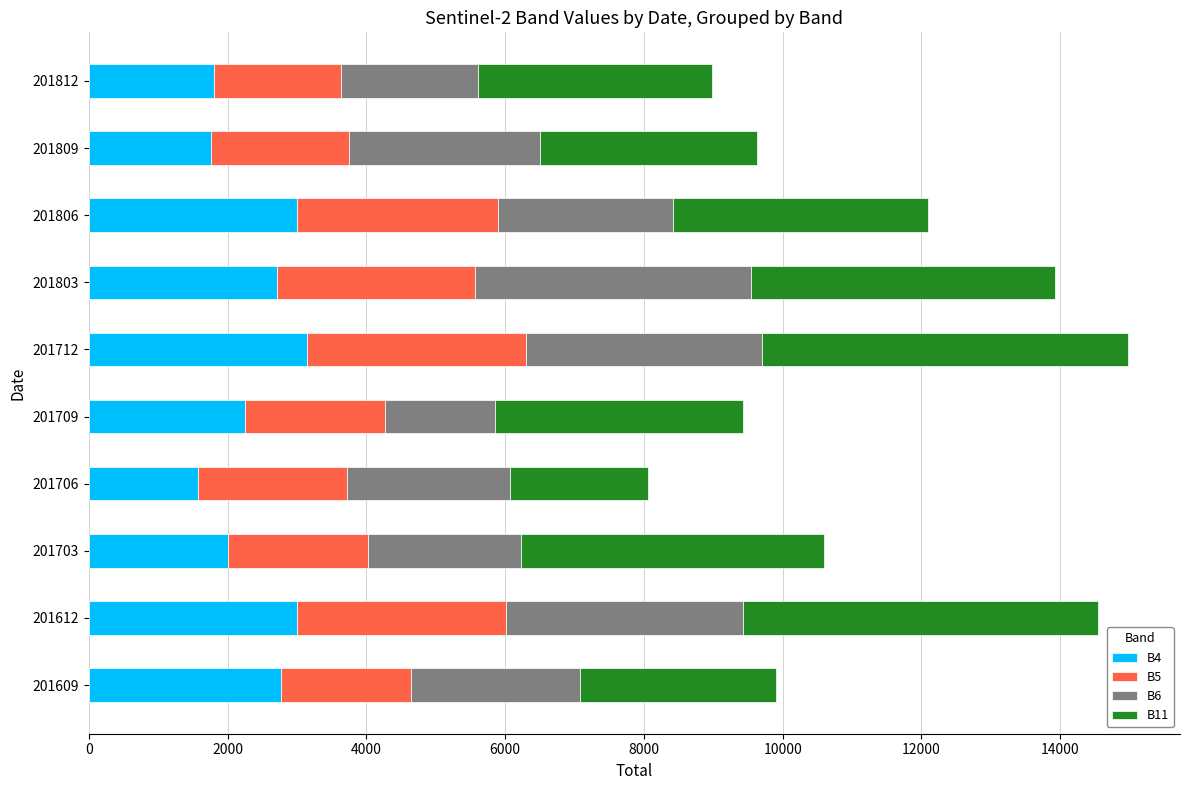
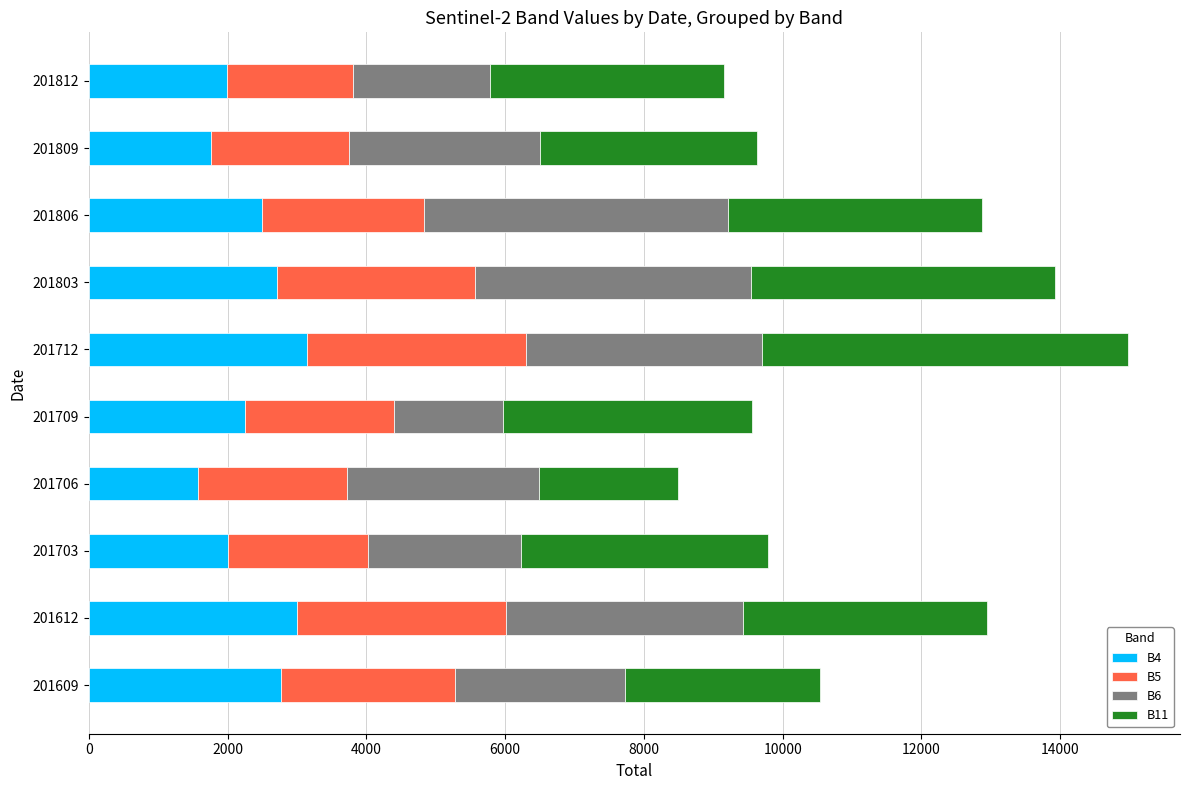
B4, 201812: 1800 -> 2000
B4, 201806: 3000 -> 2500
B5, 201806: 2900 -> 2300
B6, 201806: 2500 -> 4400
B5, 201709: 2000 -> 2100
B6, 201706: 2300 -> 2800
B11, 201703: 4400 -> 3600
B11, 201612: 5100 -> 3500
B5, 201609: 1900 -> 2500
